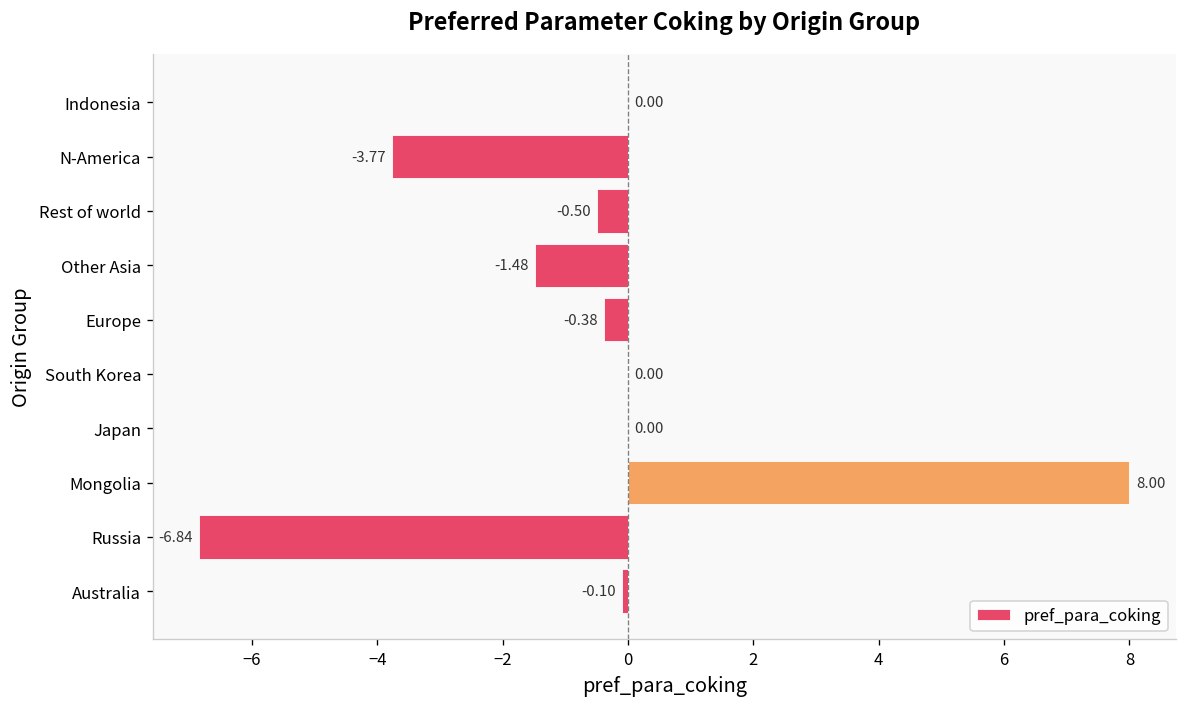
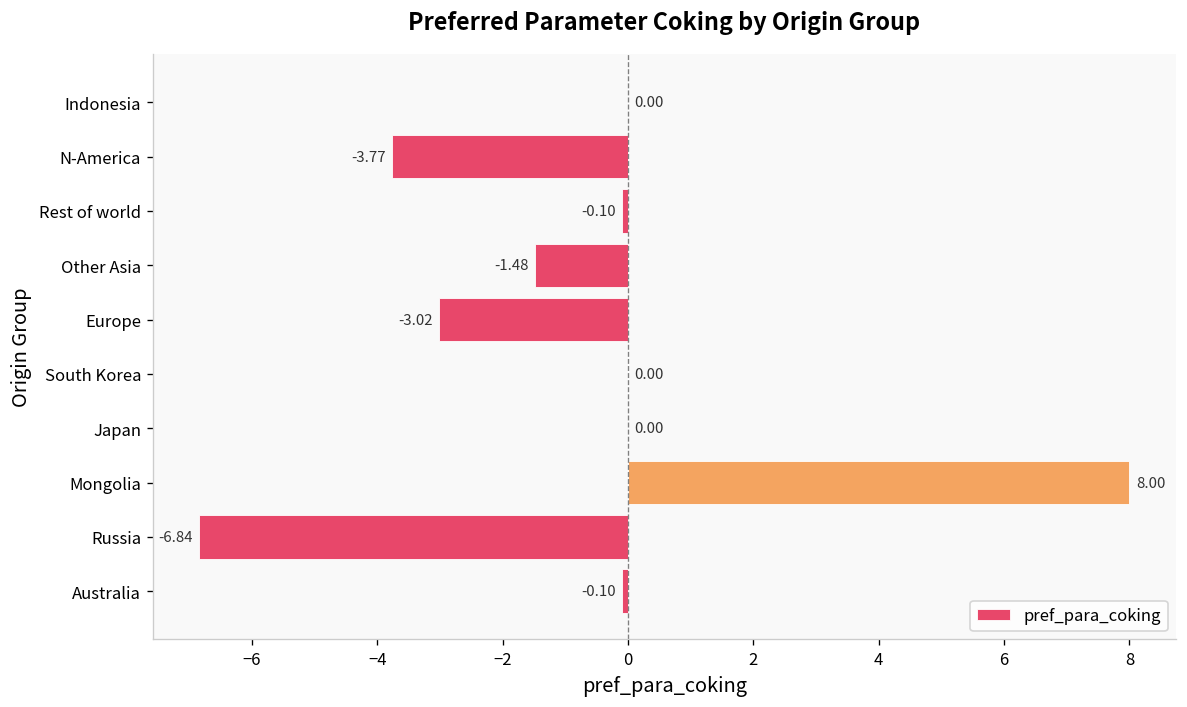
Rest of world: -0.50 -> -0.10
Europe: -0.38 -> -3.02
